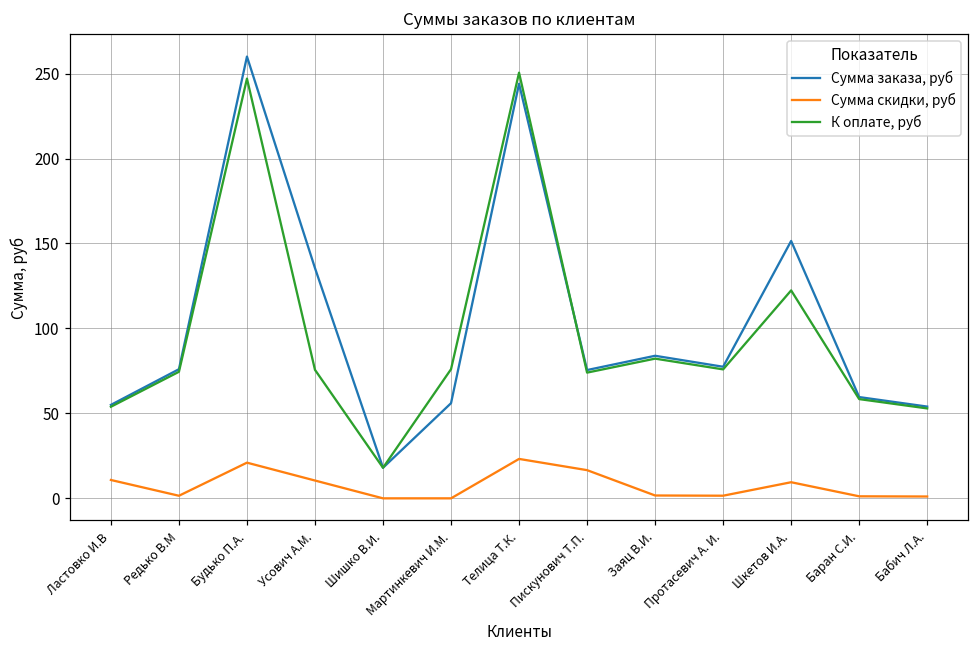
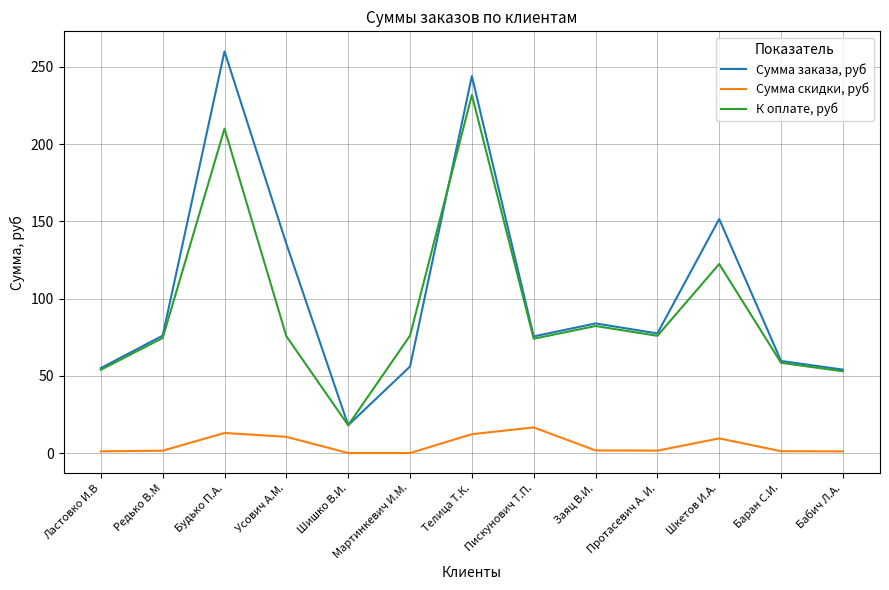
Сумма скидки, руб, Ластовко И.В: 11 -> 1
Сумма скидки, руб, Будько П.А.: 21 -> 13
К оплате, руб, Будько П.А.: 247 -> 210
Сумма скидки, руб, Телица Т.К.: 23 -> 12
К оплате, руб, Телица Т.К.: 251 -> 232
